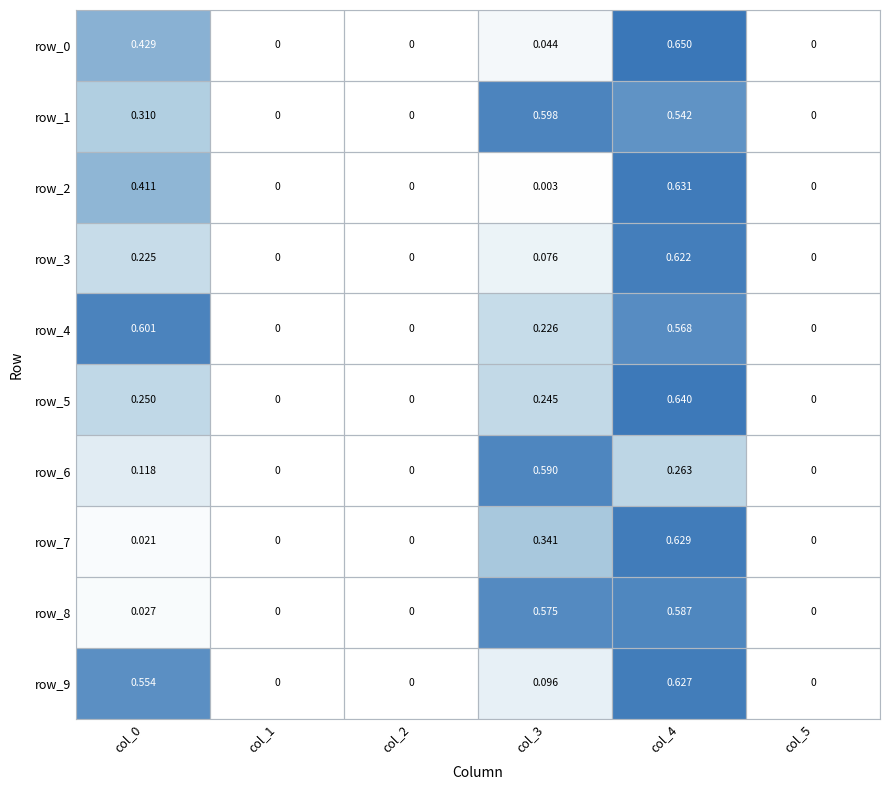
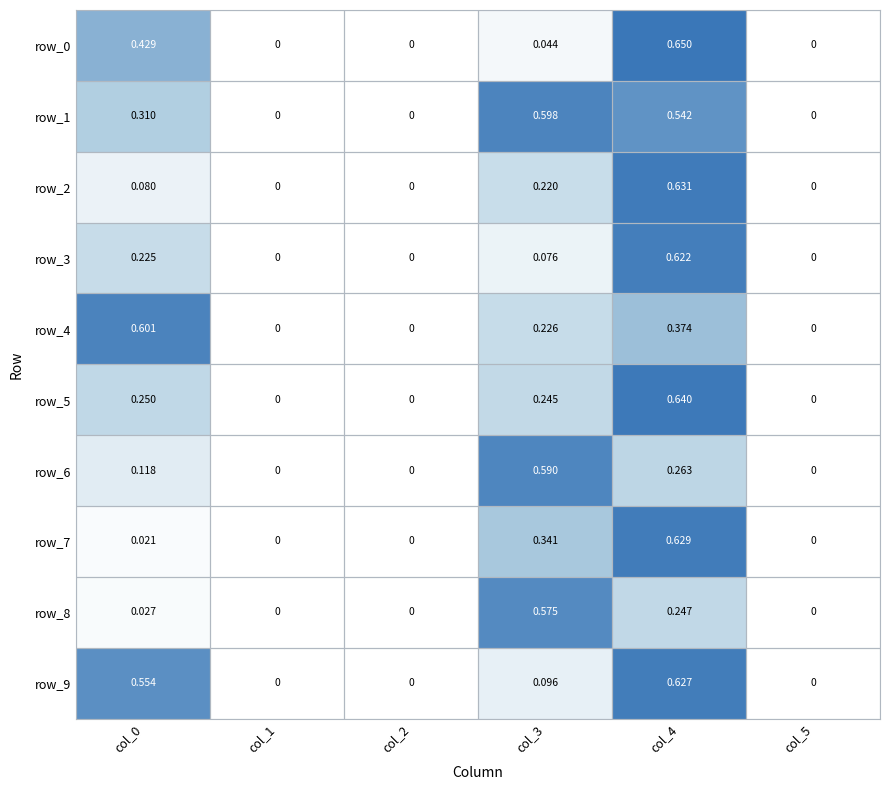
row_2, col_0: 0.411 -> 0.080
row_2, col_3: 0.003 -> 0.220
row_4, col_4: 0.568 -> 0.374
row_8, col_4: 0.587 -> 0.247
